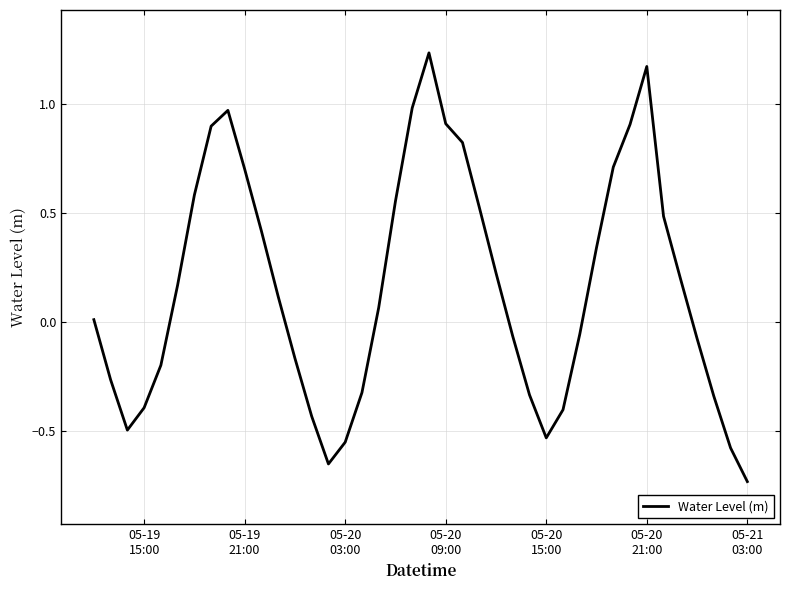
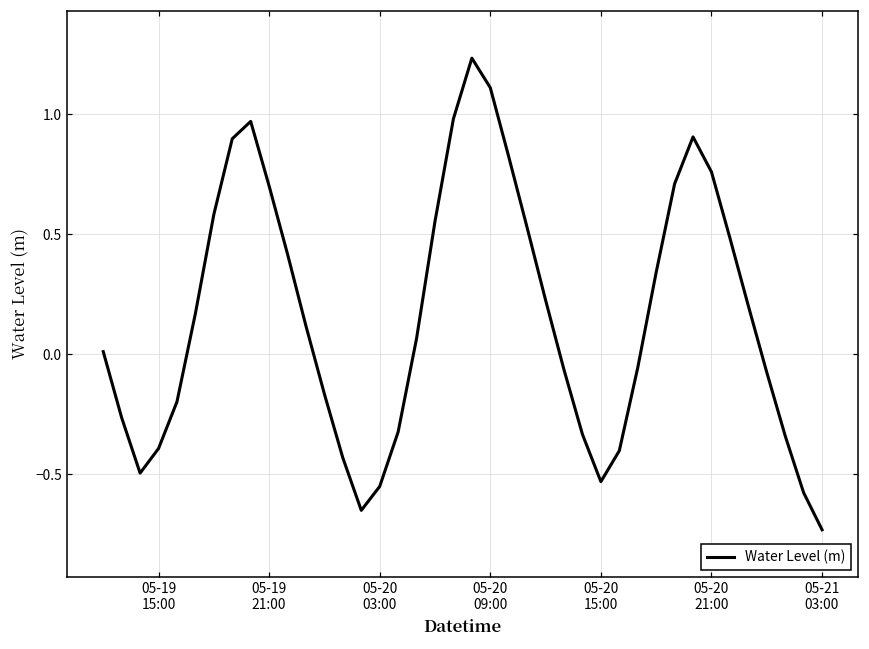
05-20 09:00: 0.91 -> 1.11
05-20 21:00: 1.17 -> 0.76
